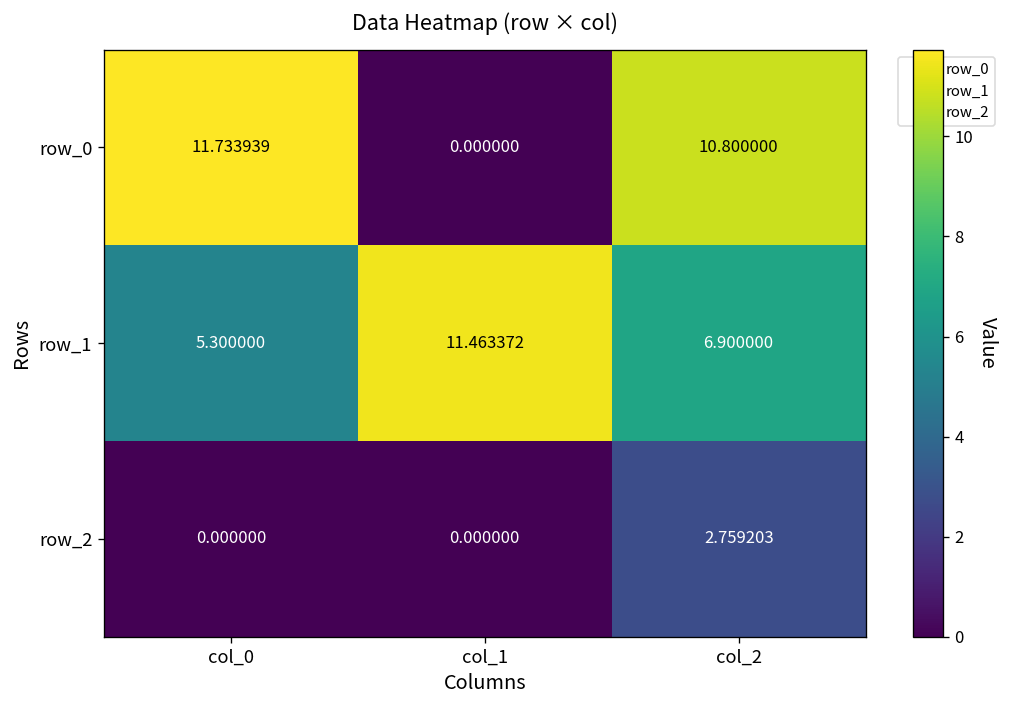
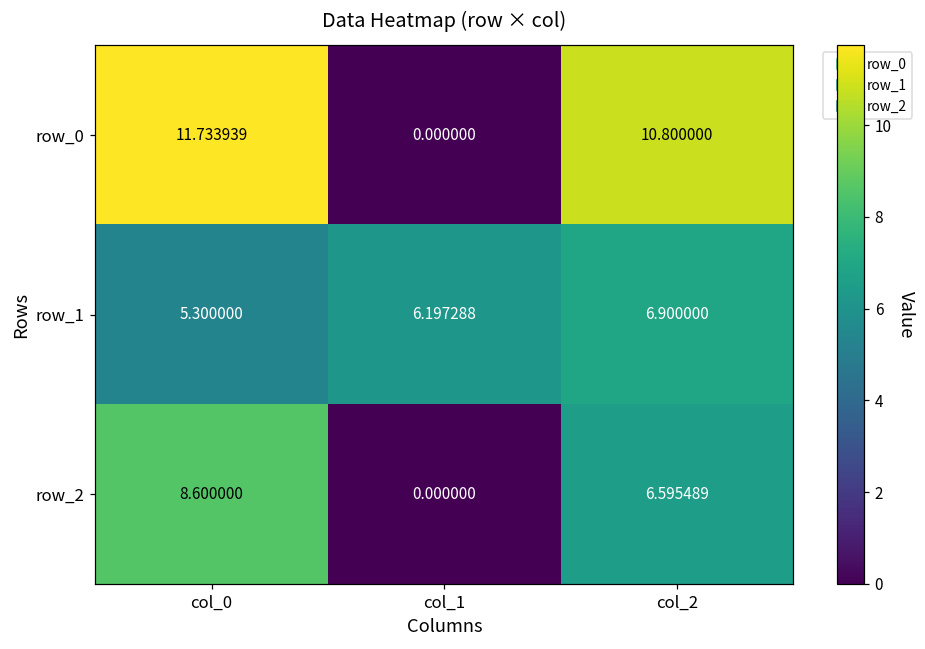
row_1, col_1: 11.463372 -> 6.197288
row_2, col_0: 0.000000 -> 8.600000
row_2, col_2: 2.759203 -> 6.595489
